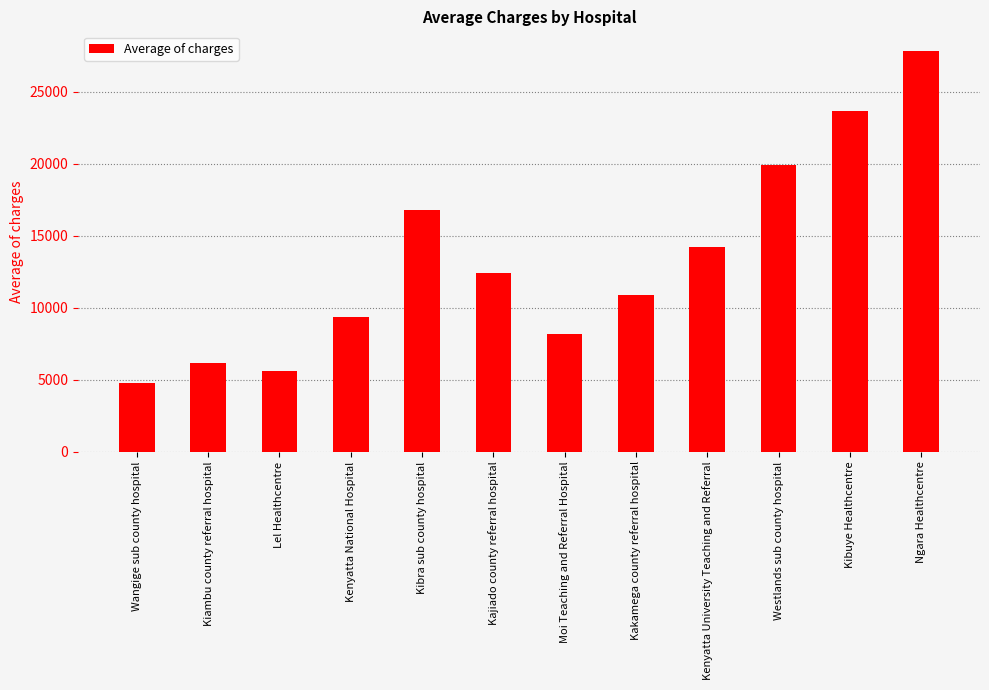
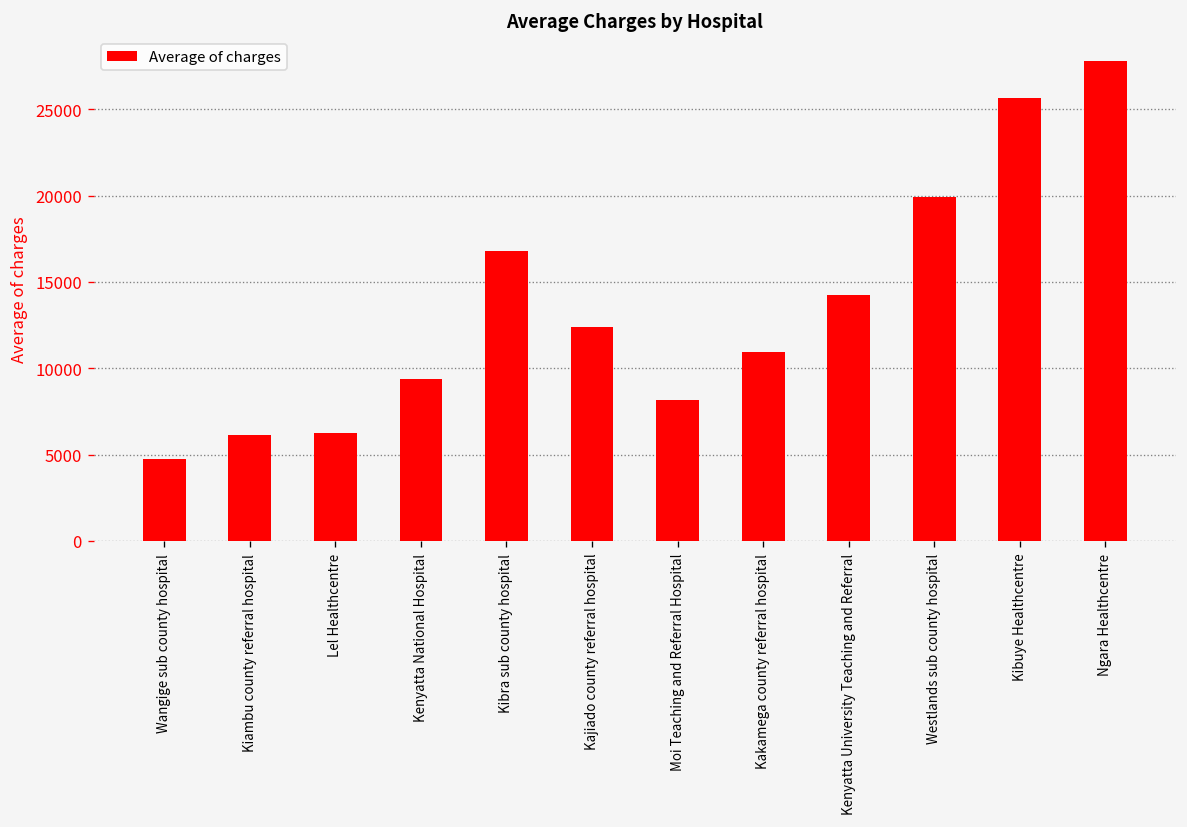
Lel Healthcentre: 5600 -> 6200
Kibuye Healthcentre: 23700 -> 25600
